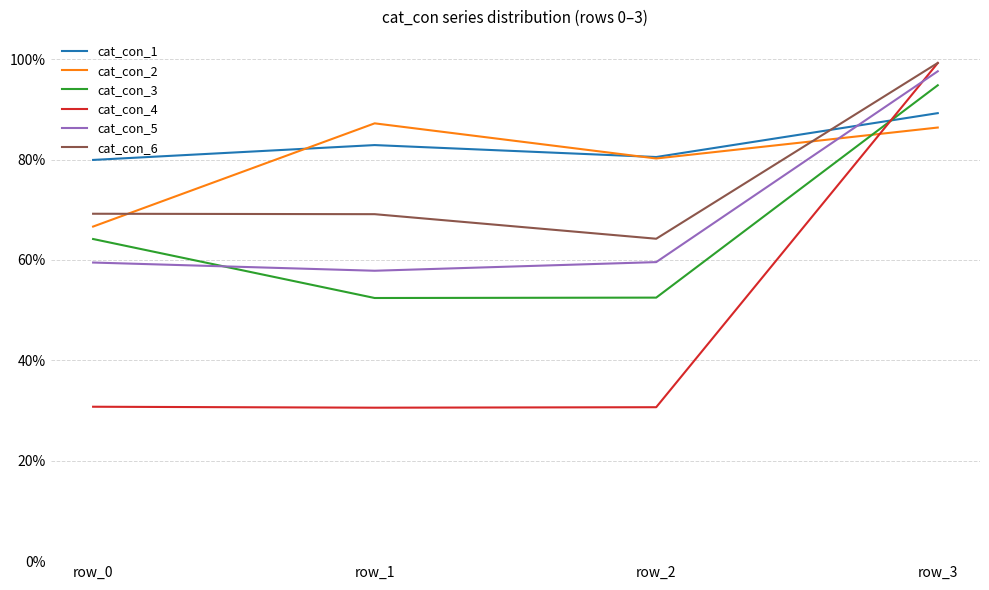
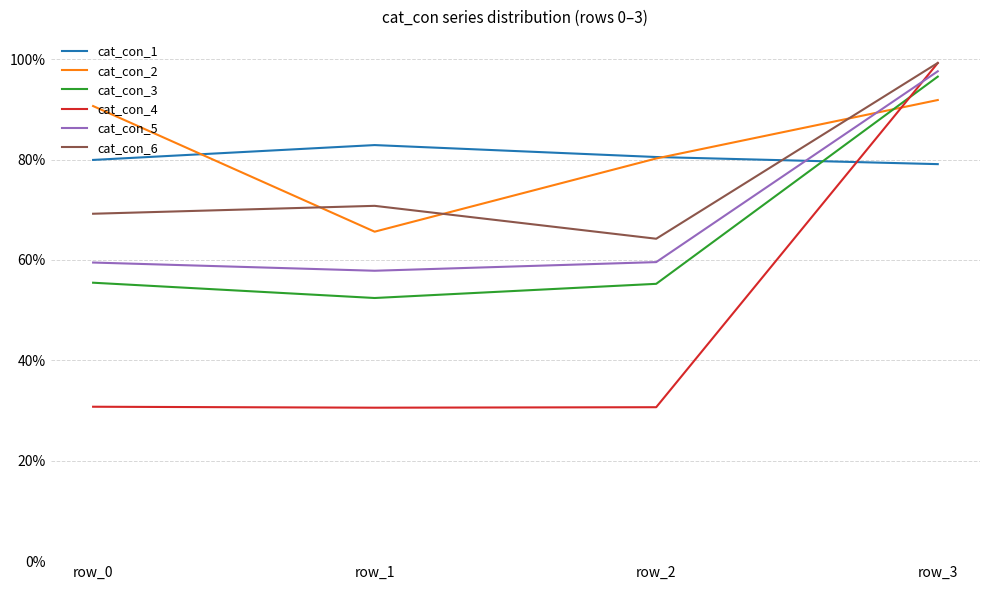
cat_con_2, row_0: 67% -> 91%
cat_con_3, row_0: 64% -> 55%
cat_con_2, row_1: 87% -> 66%
cat_con_6, row_1: 69% -> 71%
cat_con_3, row_2: 53% -> 55%
cat_con_1, row_3: 89% -> 79%
cat_con_2, row_3: 86% -> 92%
cat_con_3, row_3: 95% -> 97%
